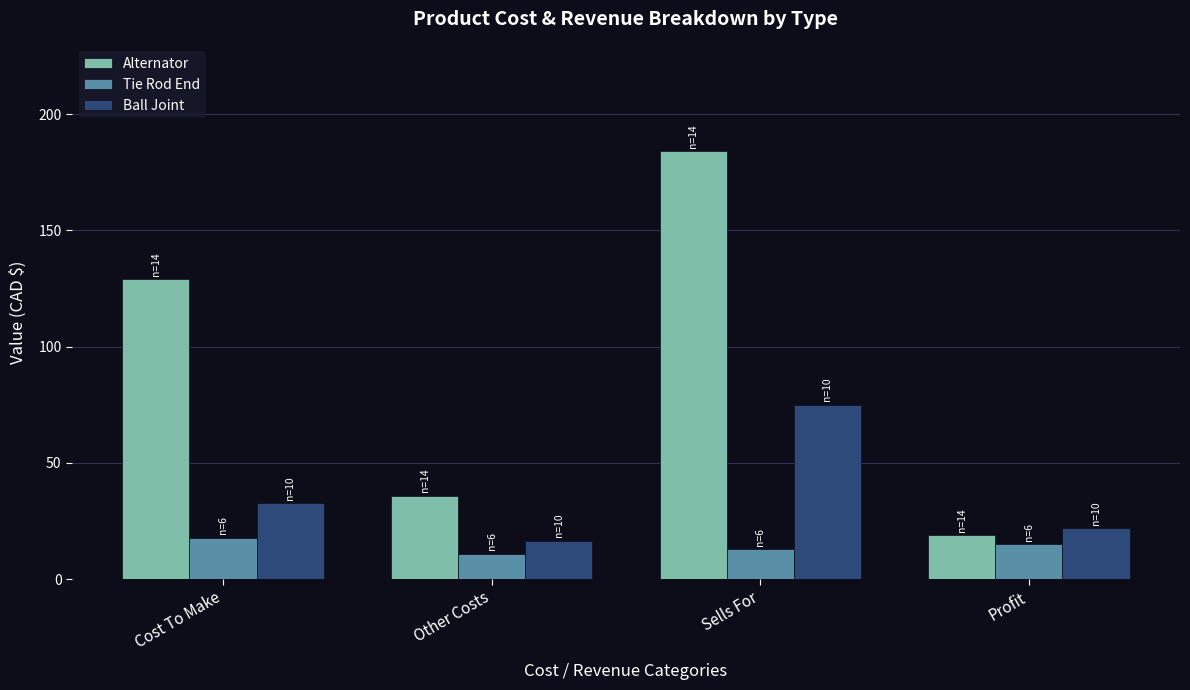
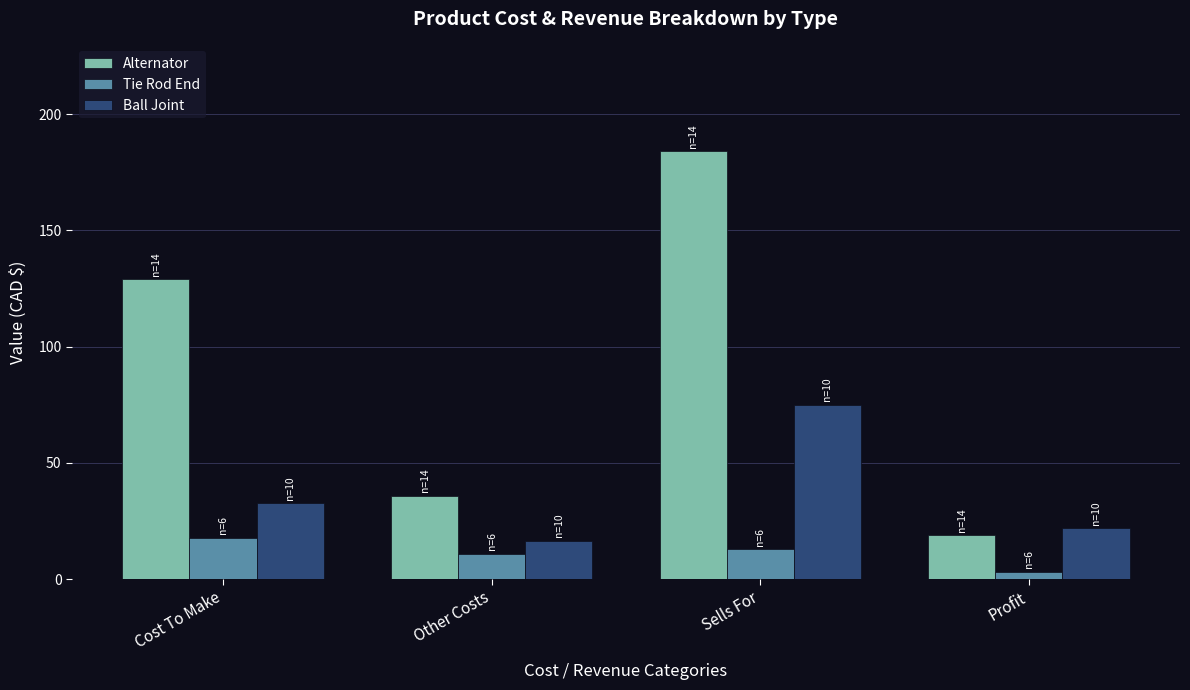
Tie Rod End, Profit: 15 -> 3
